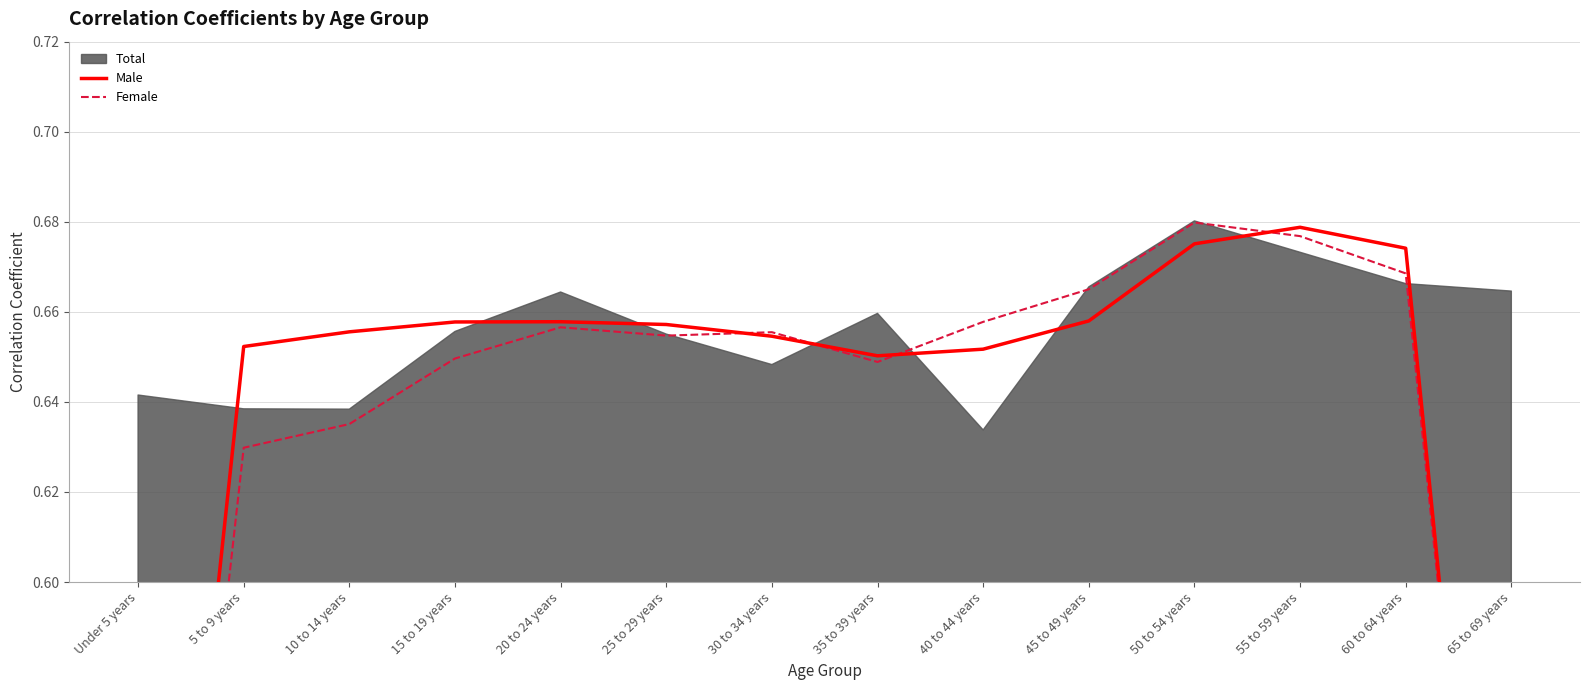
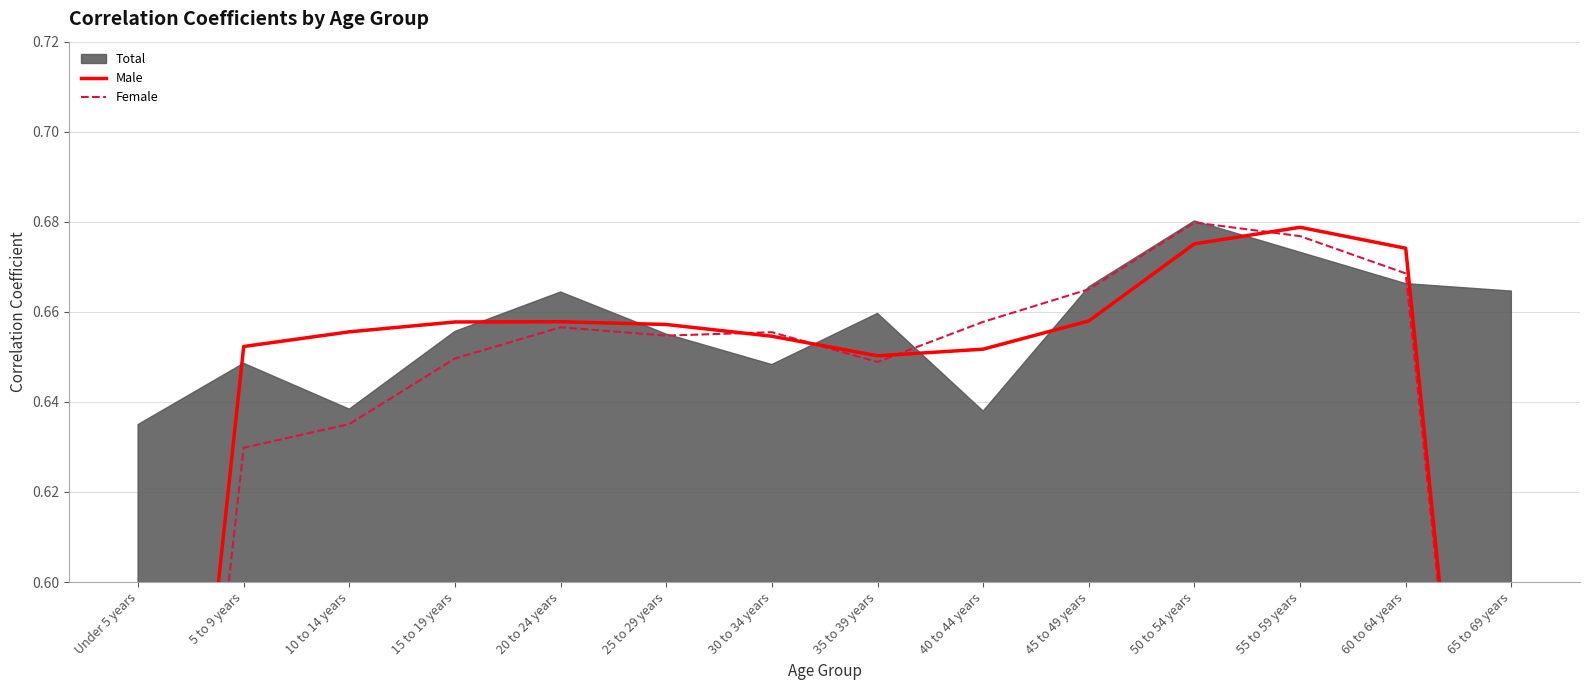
Total, Under 5 years: 0.642 -> 0.635
Total, 5 to 9 years: 0.638 -> 0.649
Total, 40 to 44 years: 0.634 -> 0.638
